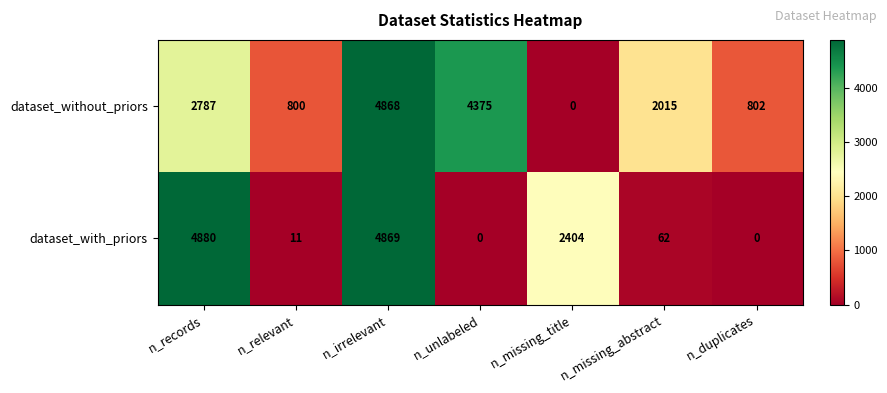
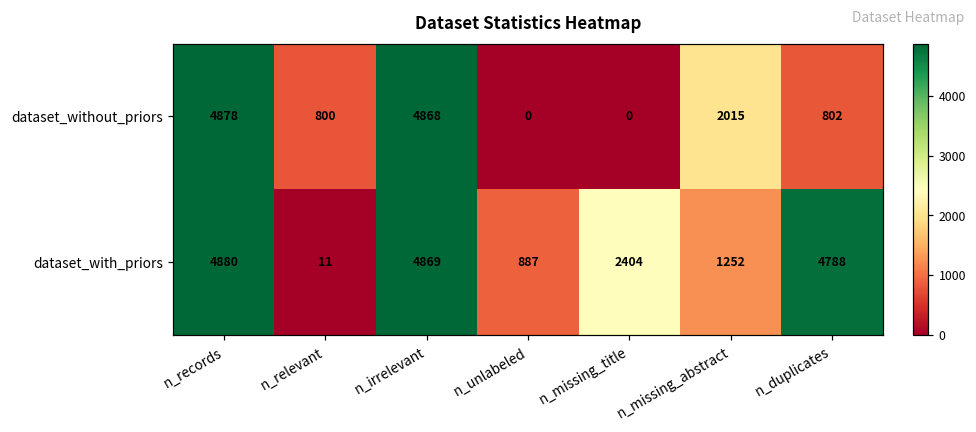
dataset_without_priors, n_records: 2787 -> 4878
dataset_without_priors, n_unlabeled: 4375 -> 0
dataset_with_priors, n_unlabeled: 0 -> 887
dataset_with_priors, n_missing_abstract: 62 -> 1252
dataset_with_priors, n_duplicates: 0 -> 4788
